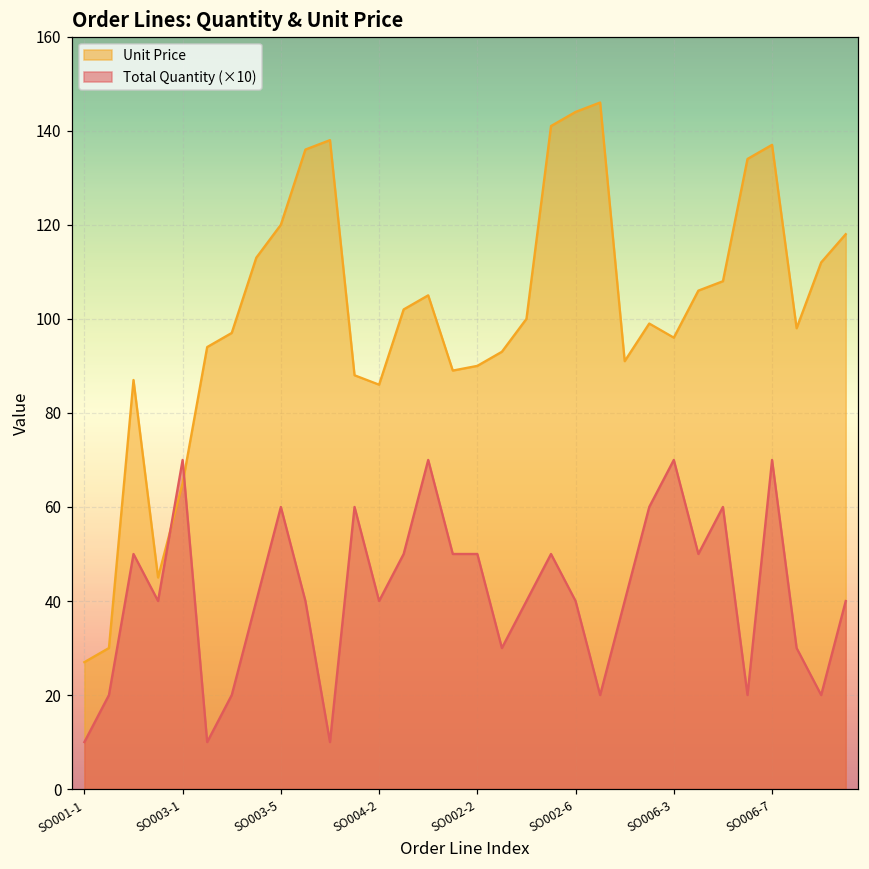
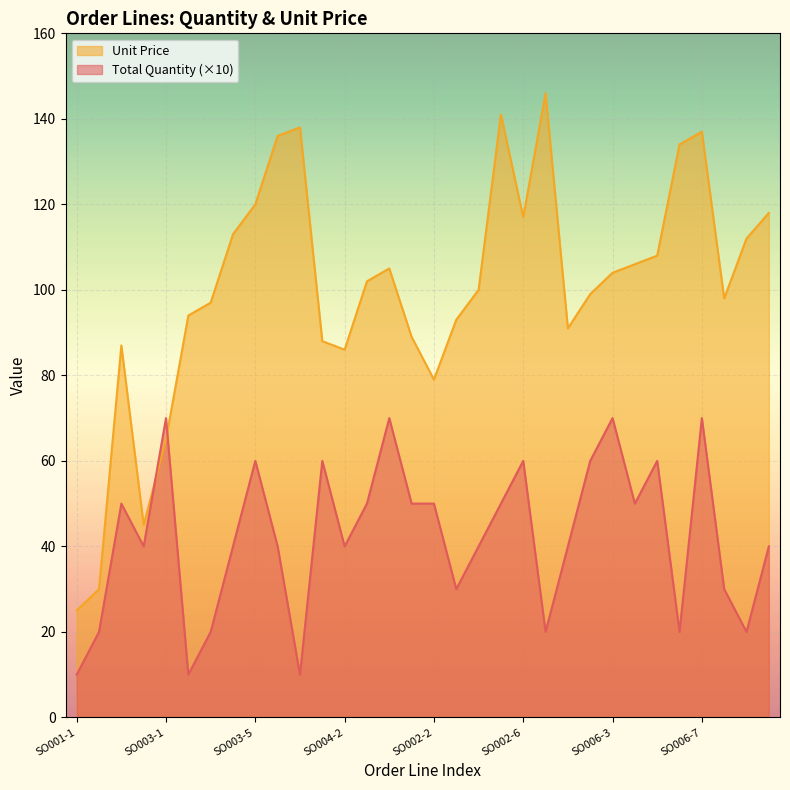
Unit Price, SO001-1: 27 -> 25
Unit Price, SO002-2: 90 -> 79
Unit Price, SO002-6: 144 -> 117
Total Quantity (×10), SO002-6: 40 -> 60
Unit Price, SO006-3: 96 -> 104
